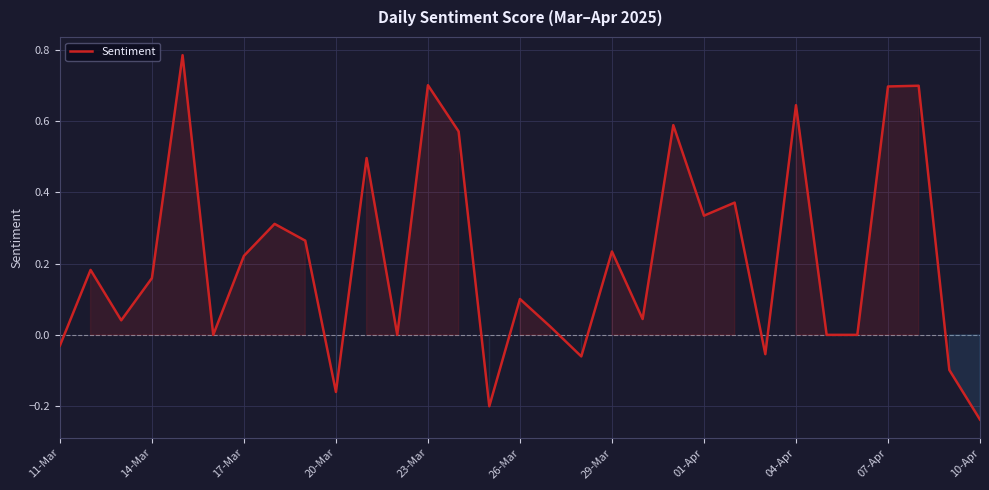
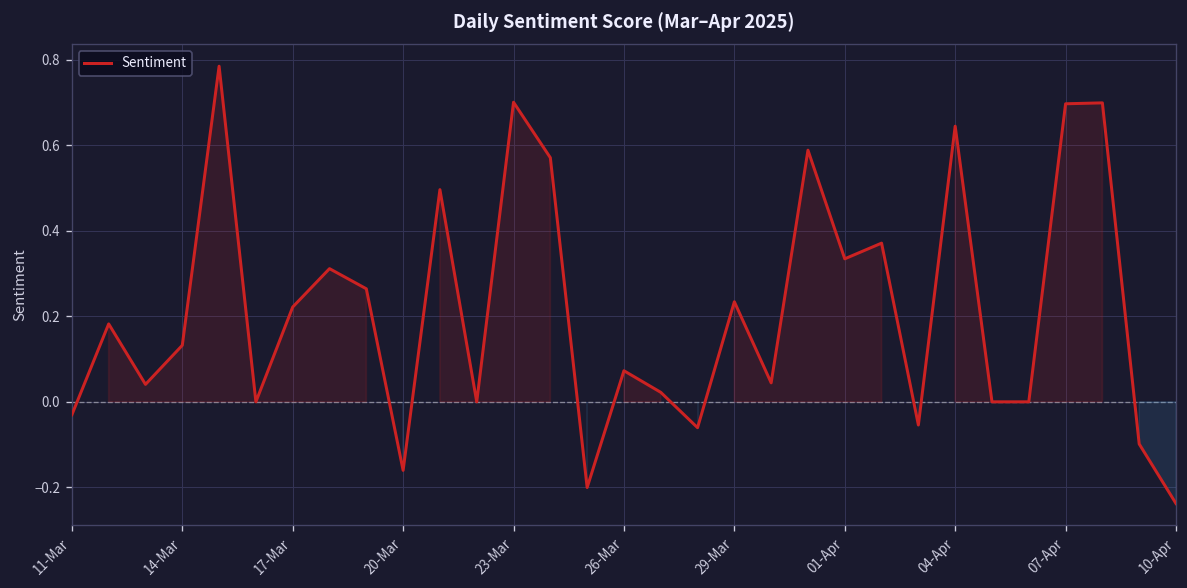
14-Mar: 0.16 -> 0.13
26-Mar: 0.10 -> 0.07
